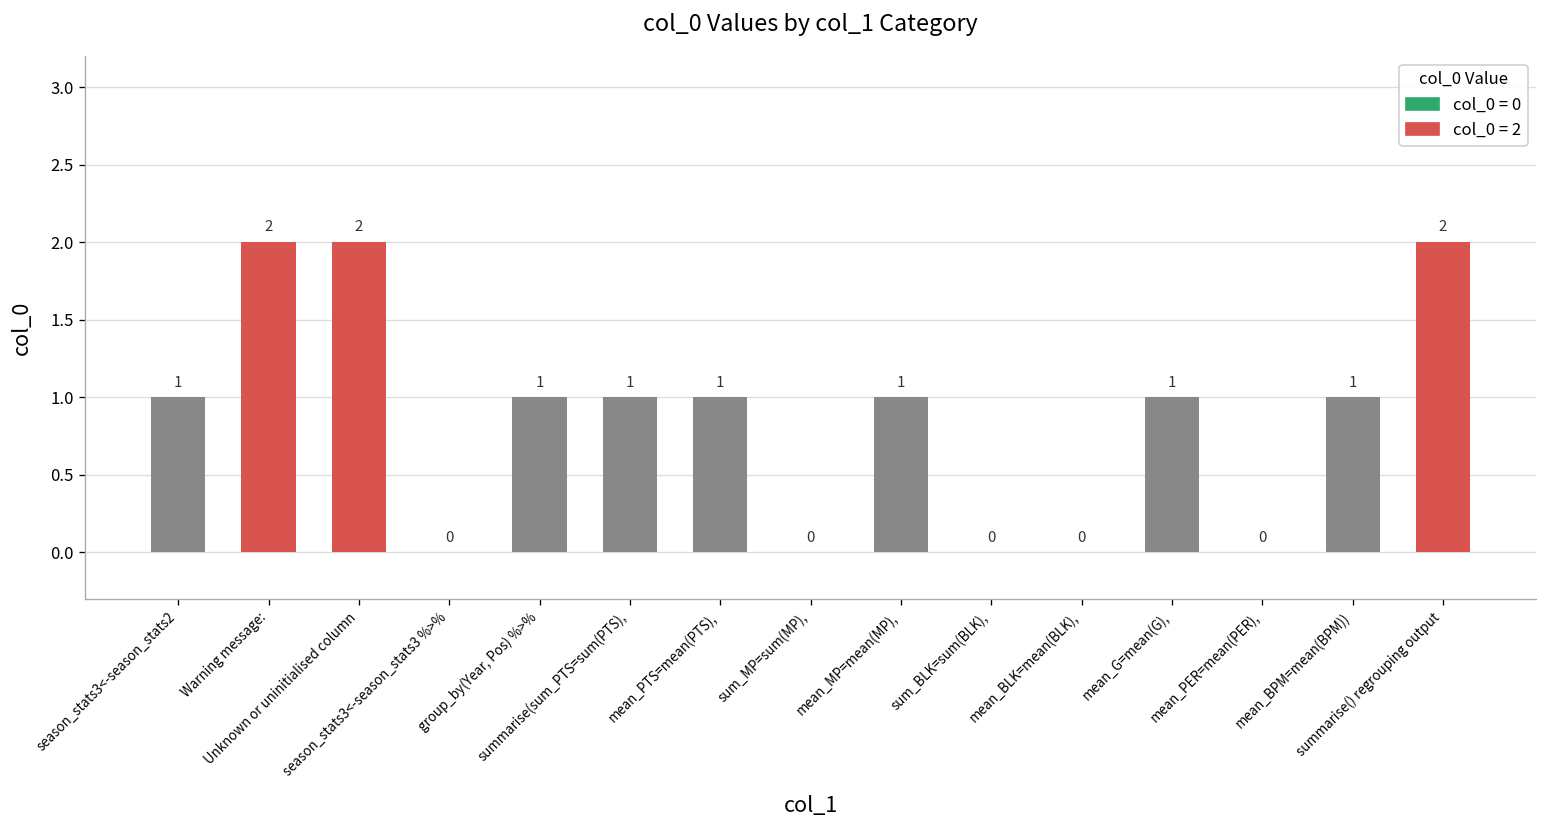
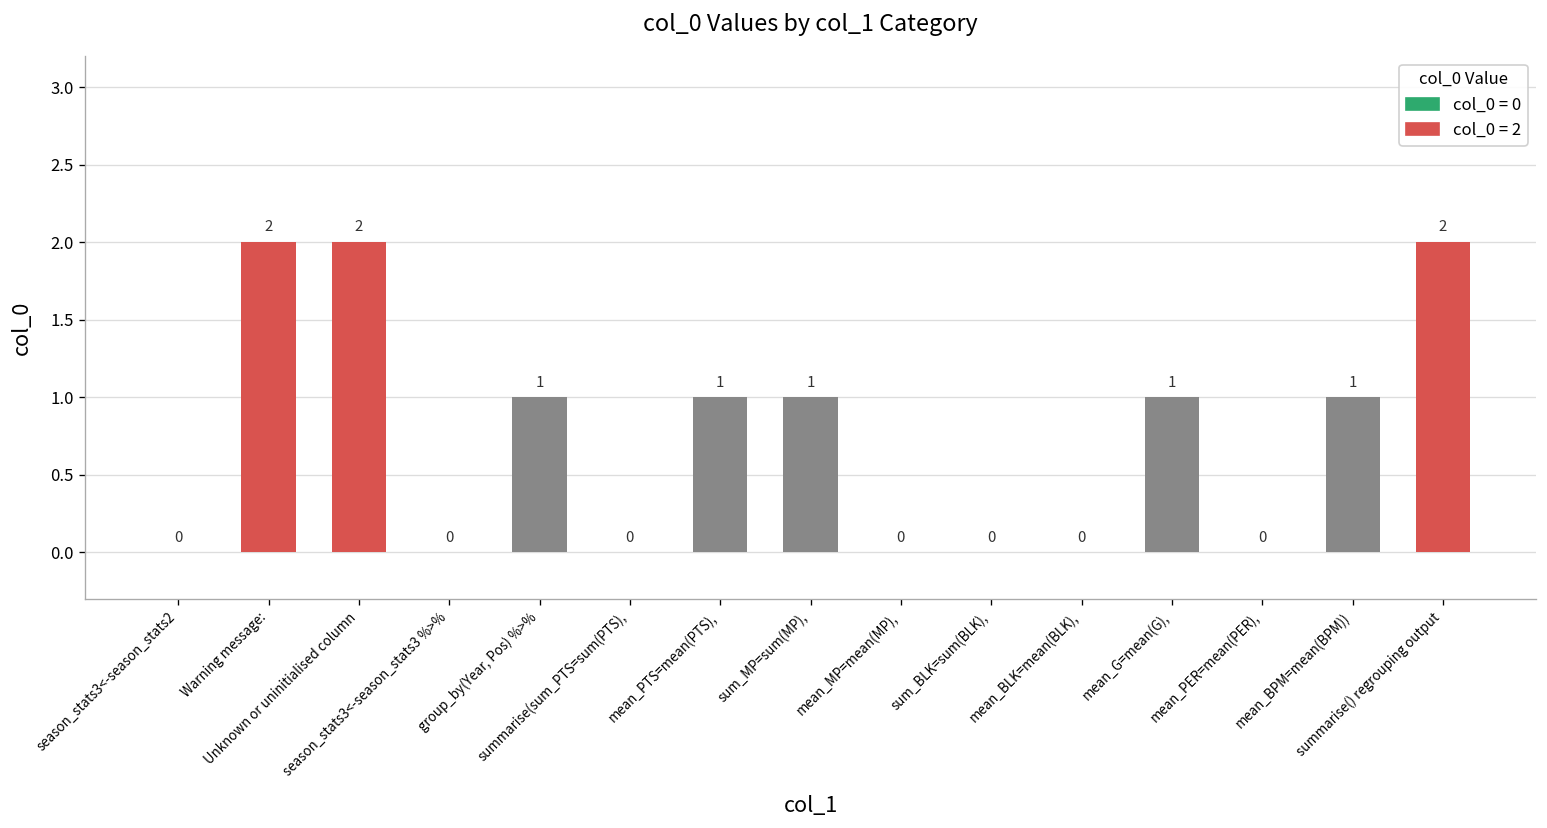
season_stats3<-season_stats2: 1 -> 0
summarise(sum_PTS=sum(PTS),: 1 -> 0
sum_MP=sum(MP),: 0 -> 1
mean_MP=mean(MP),: 1 -> 0
